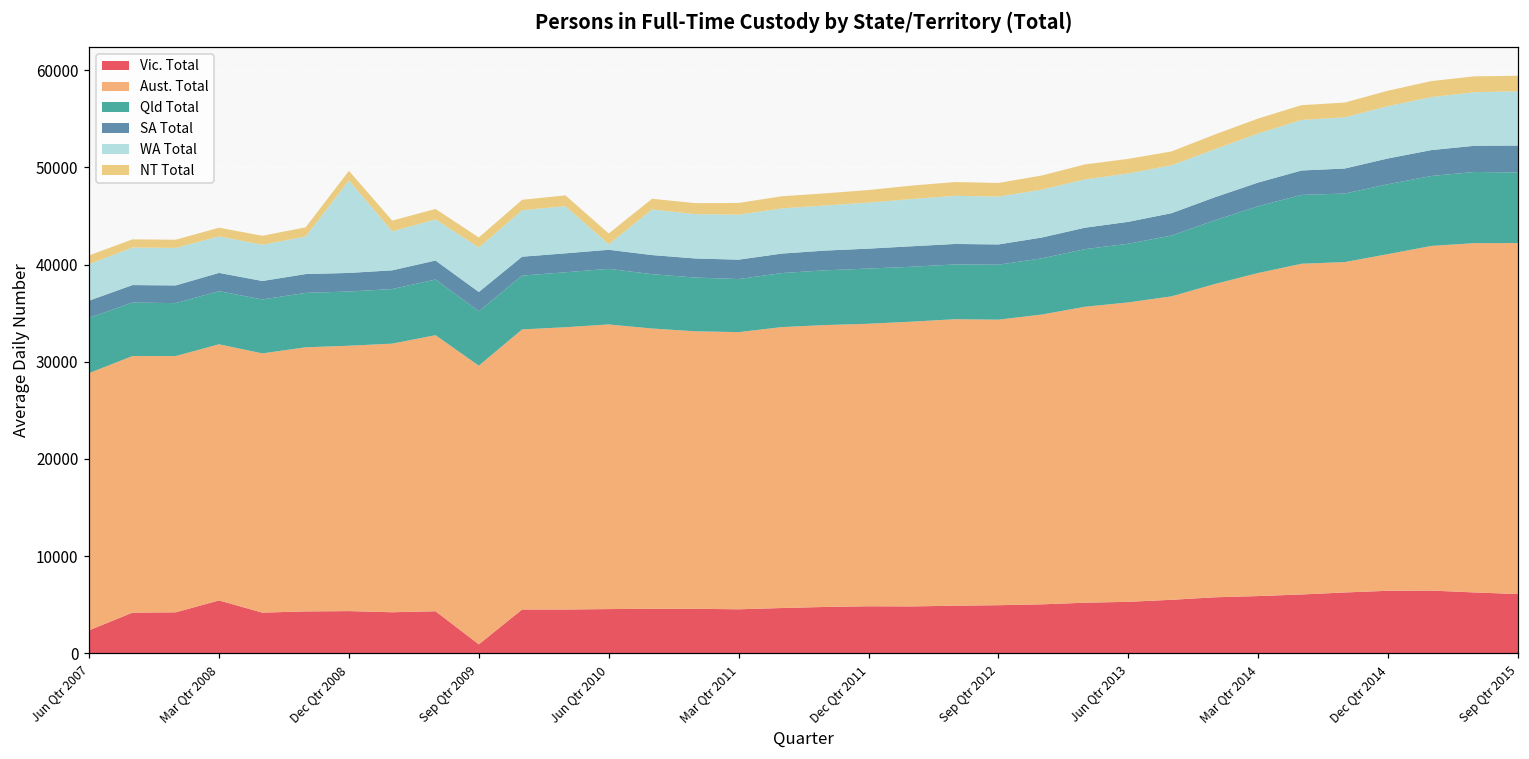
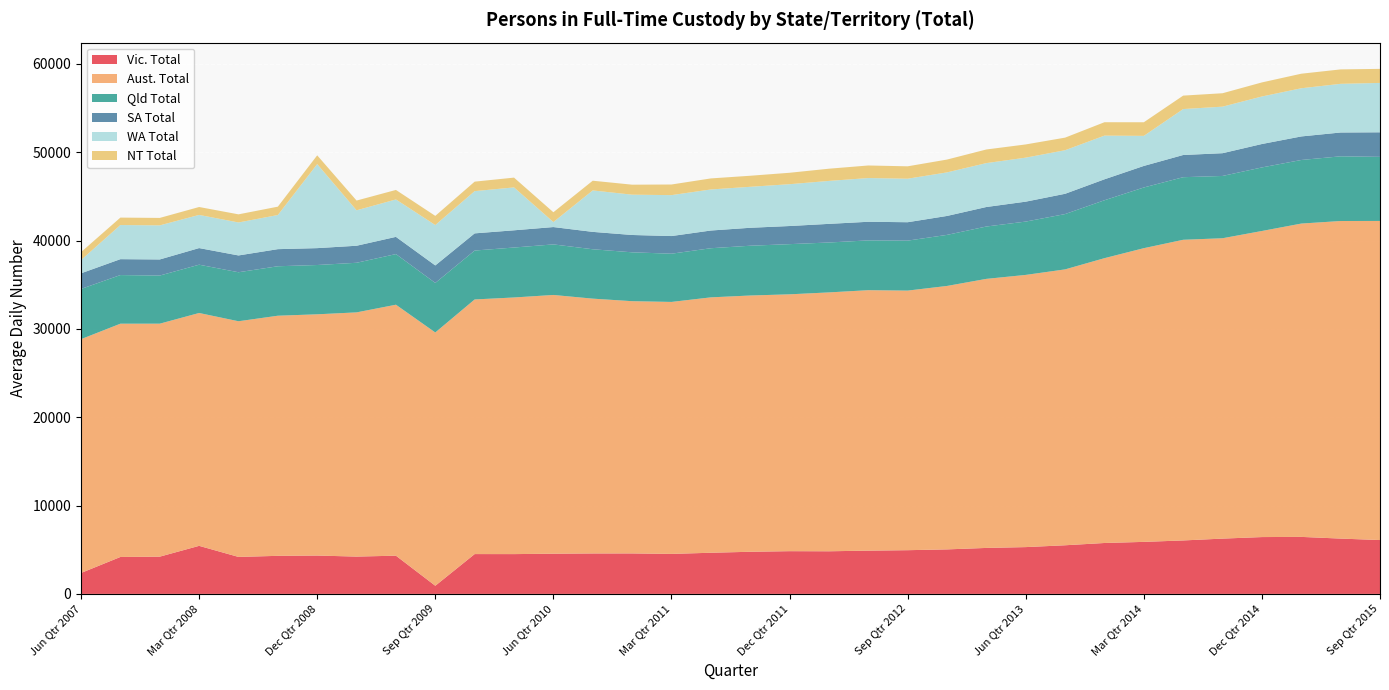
WA Total, Jun Qtr 2007: 4000 -> 2000
WA Total, Mar Qtr 2014: 5000 -> 3000
